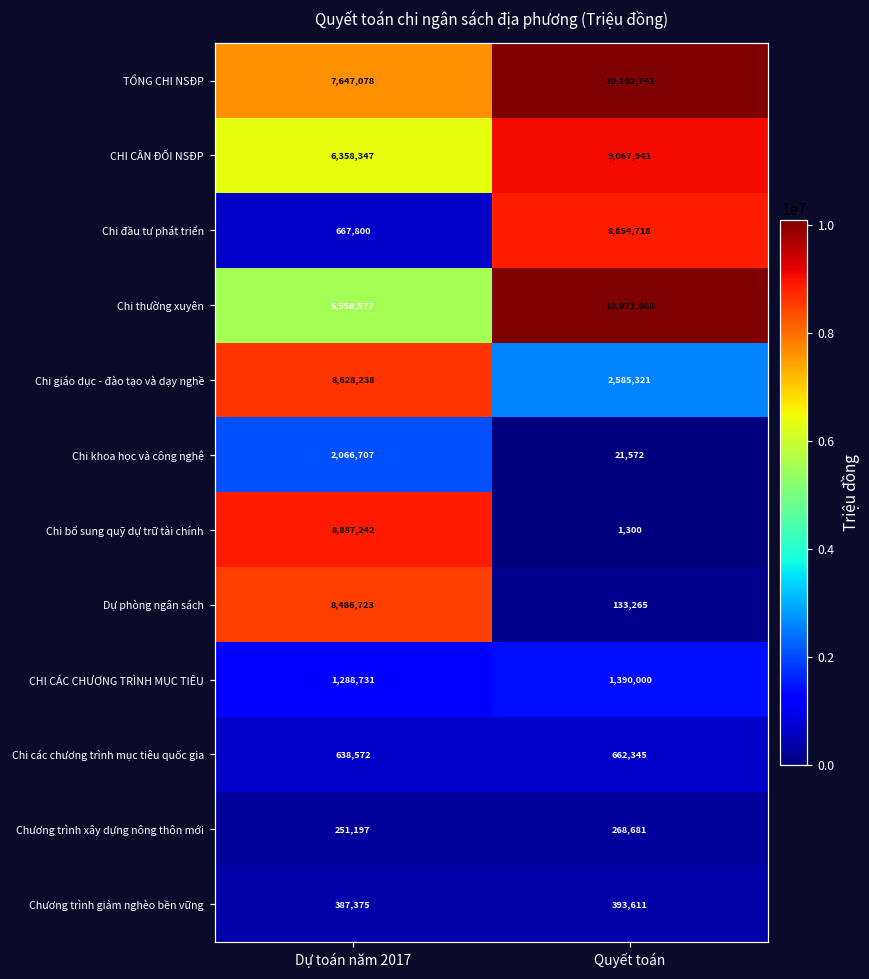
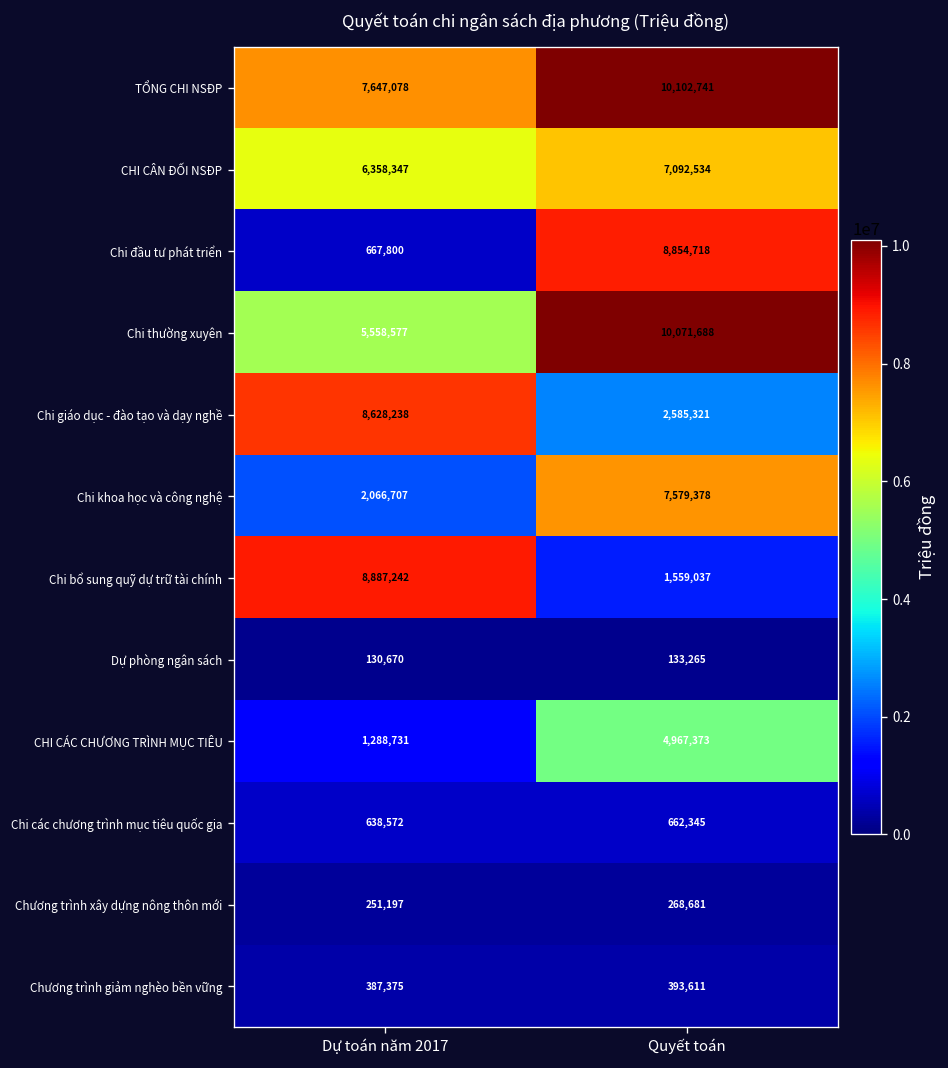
CHI CÂN ĐỐI NSĐP, Quyết toán: 9,067,941 -> 7,092,534
Chi khoa học và công nghệ, Quyết toán: 21,572 -> 7,579,378
Chi bổ sung quỹ dự trữ tài chính, Quyết toán: 1,300 -> 1,559,037
Dự phòng ngân sách, Dự toán năm 2017: 8,486,723 -> 130,670
CHI CÁC CHƯƠNG TRÌNH MỤC TIÊU, Quyết toán: 1,390,000 -> 4,967,373
